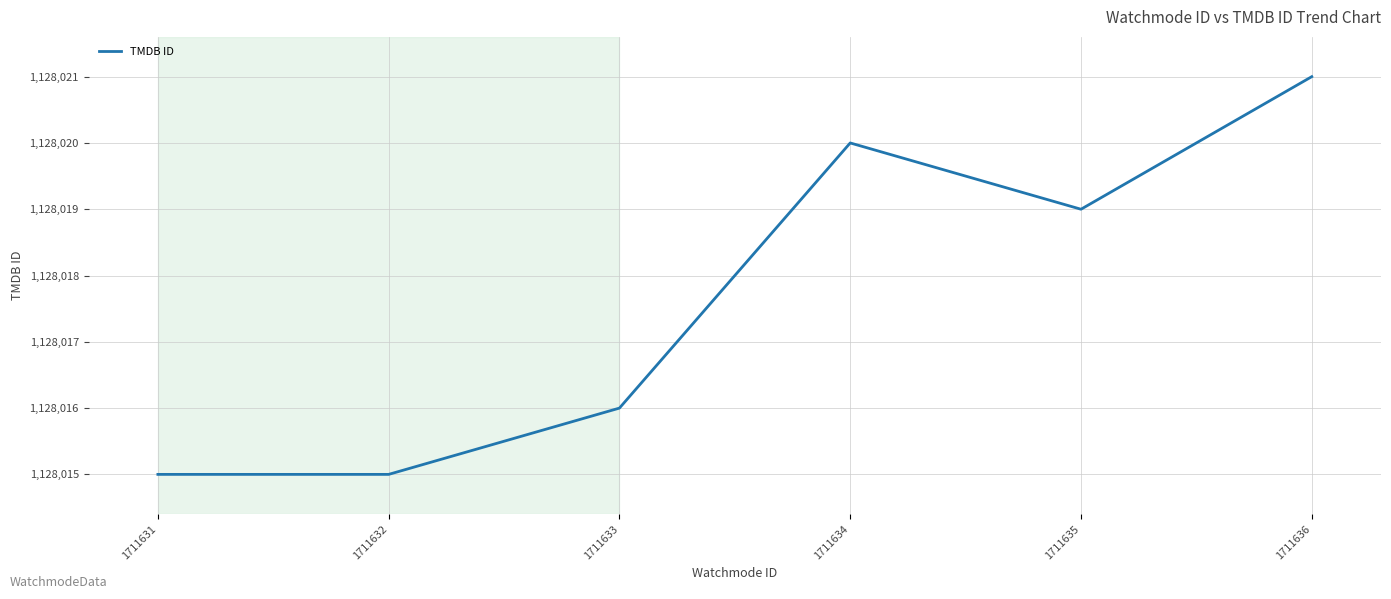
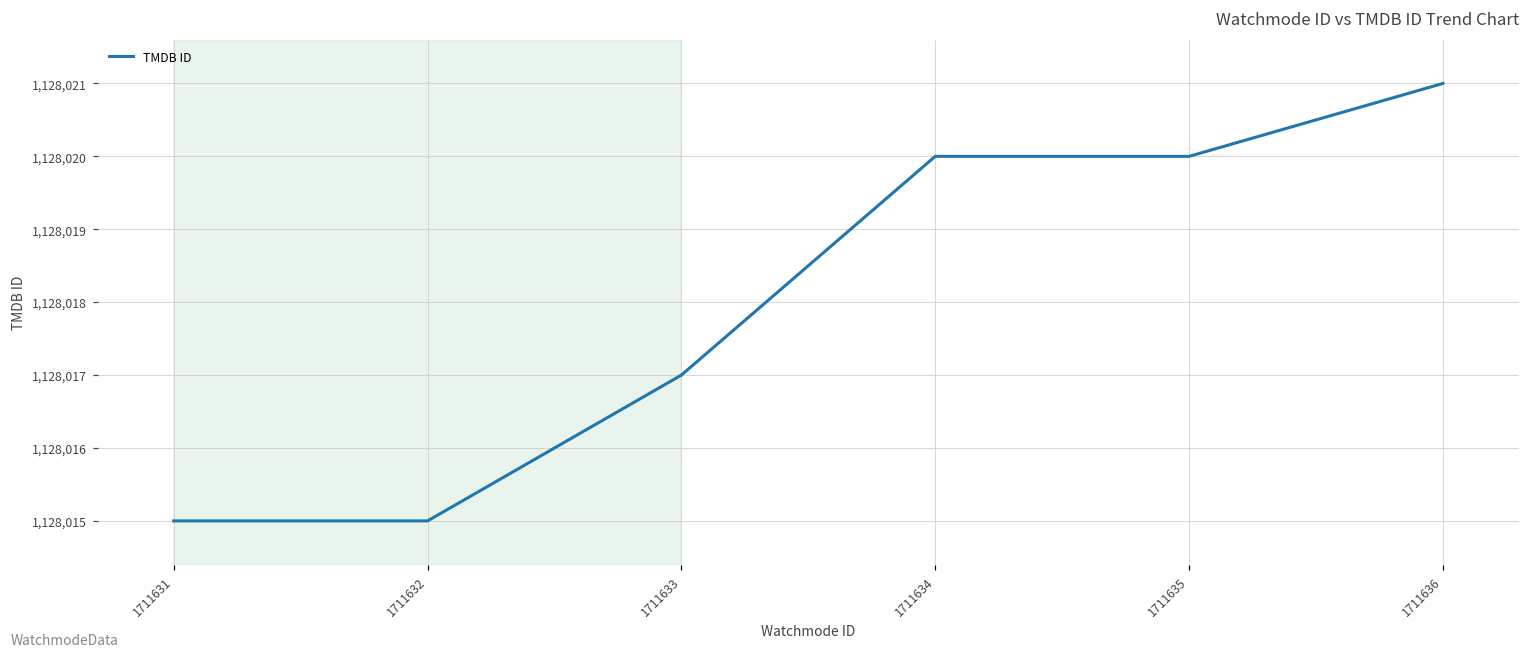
1711633: 1,128,016 -> 1,128,017
1711635: 1,128,019 -> 1,128,020
